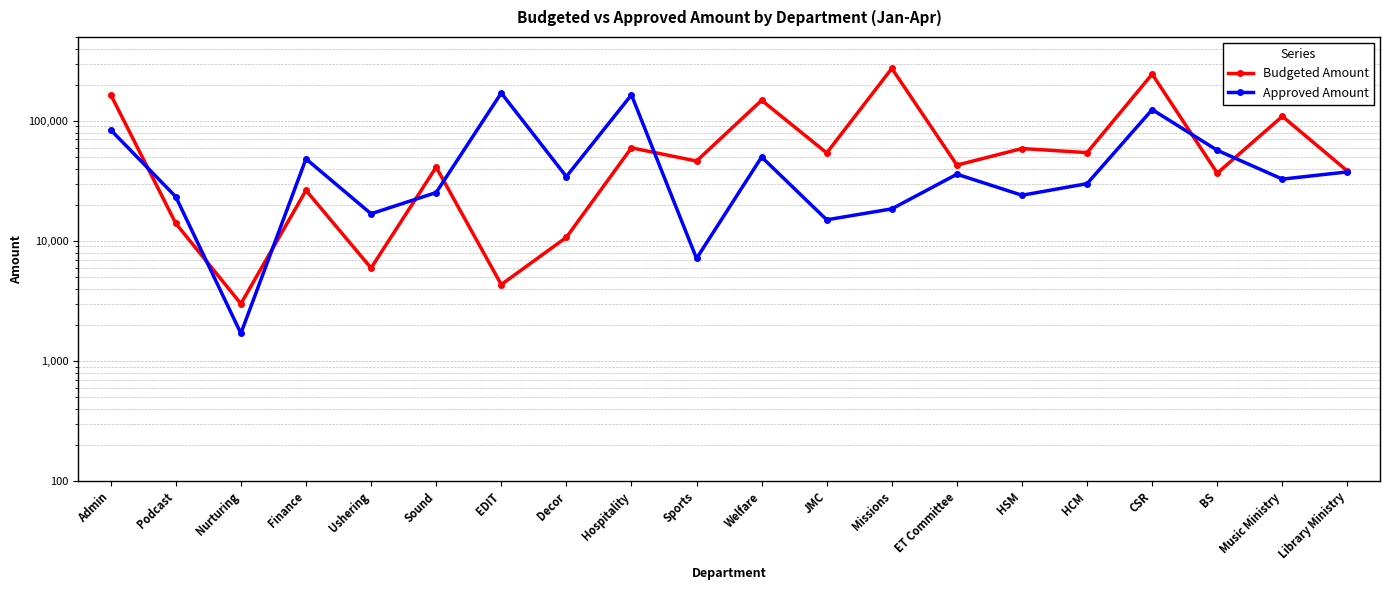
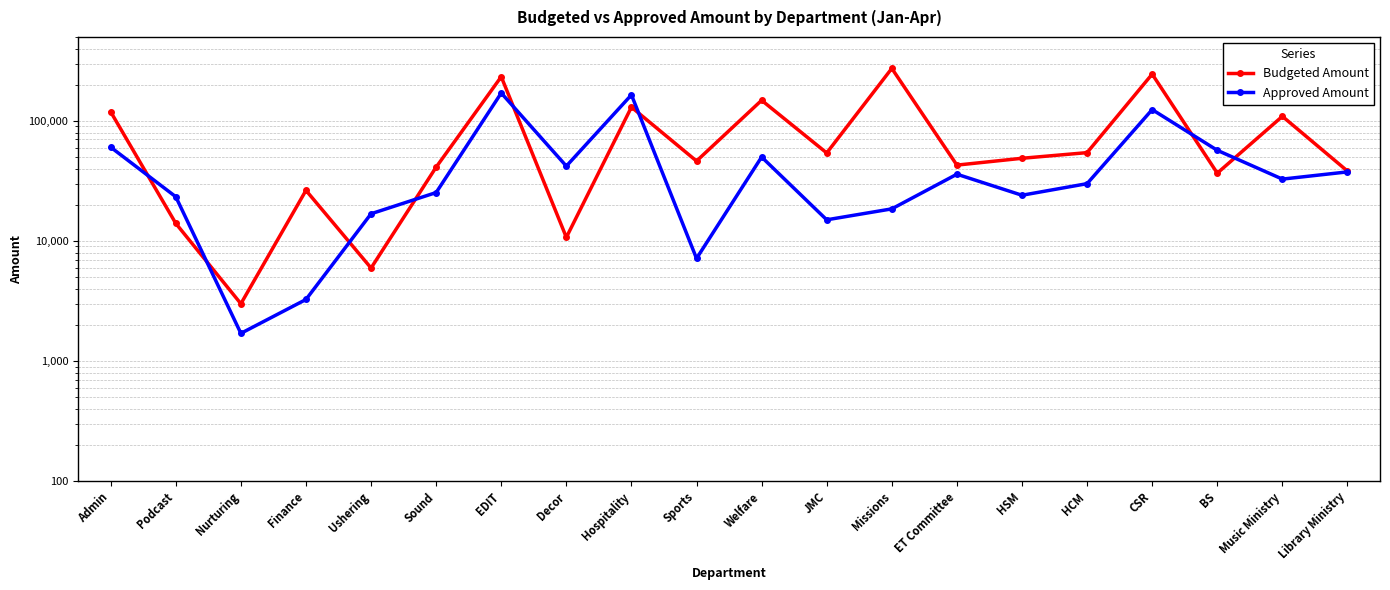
Budgeted Amount, Admin: 170,000 -> 120,000
Approved Amount, Admin: 80,000 -> 60,000
Approved Amount, Finance: 48,000 -> 3,300
Budgeted Amount, EDIT: 4,300 -> 230,000
Approved Amount, Decor: 34,000 -> 42,000
Budgeted Amount, Hospitality: 60,000 -> 130,000
Budgeted Amount, HSM: 60,000 -> 49,000
